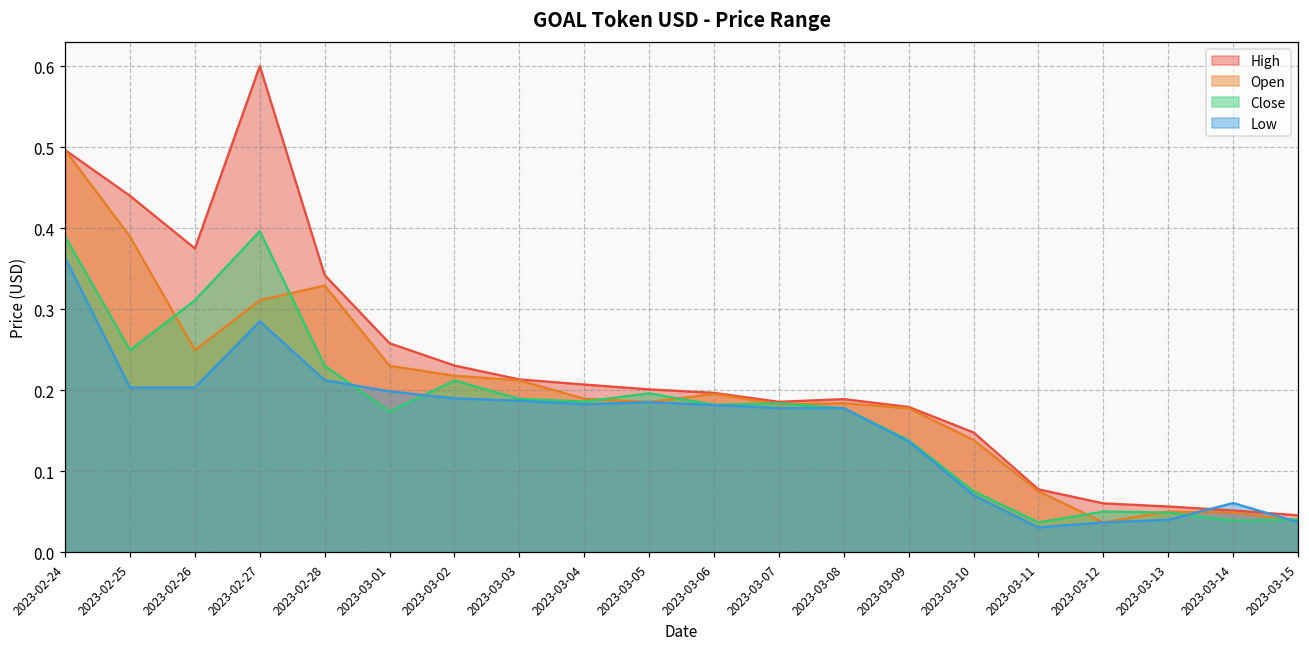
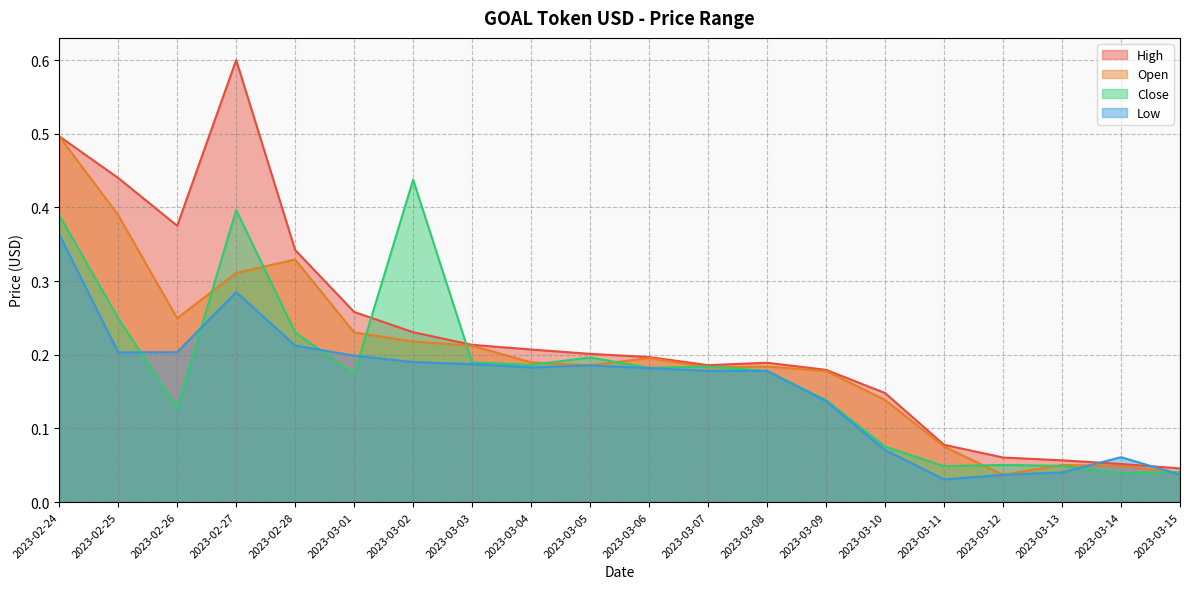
Close, 2023-02-26: 0.31 -> 0.13
Close, 2023-03-02: 0.21 -> 0.44
Close, 2023-03-11: 0.04 -> 0.05
